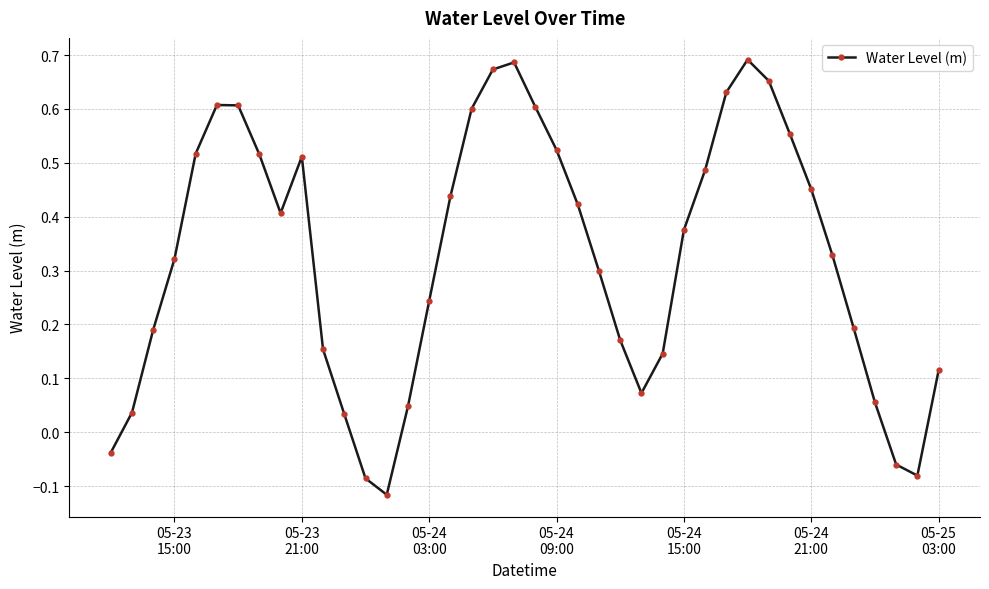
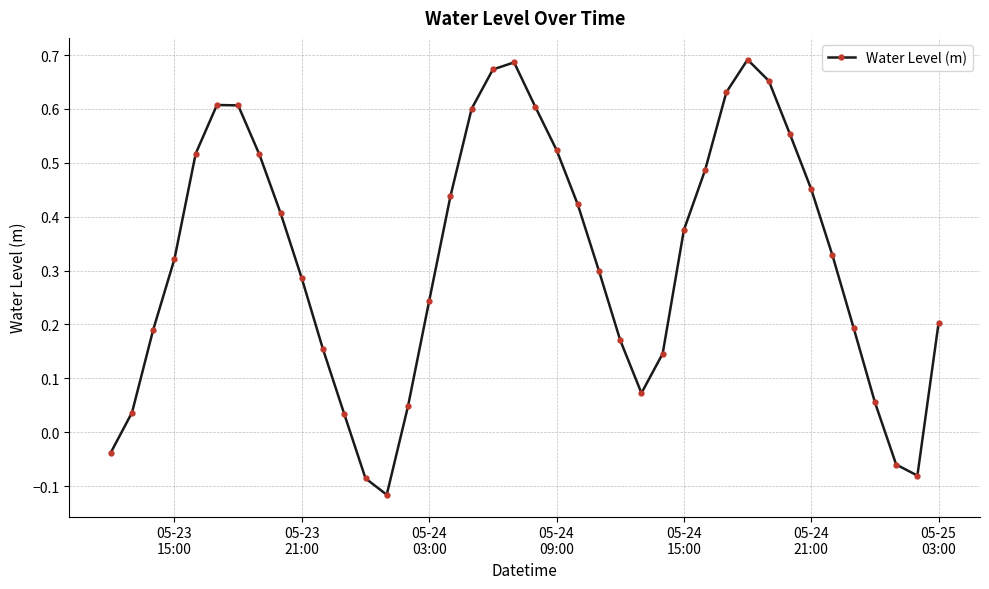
05-23 21:00: 0.51 -> 0.29
05-25 03:00: 0.11 -> 0.20
